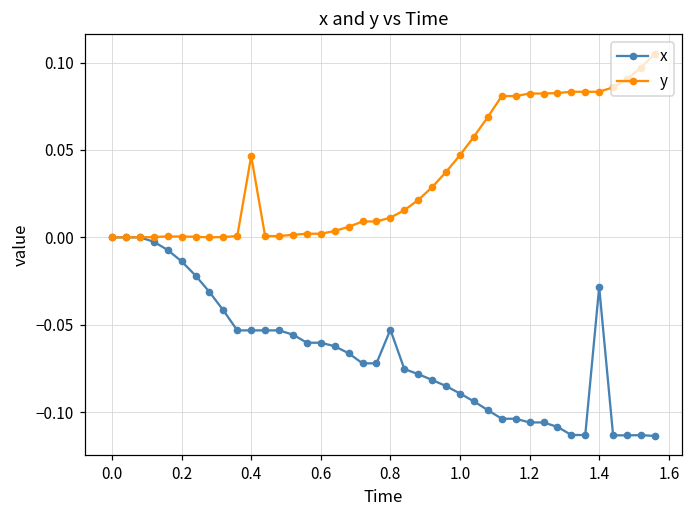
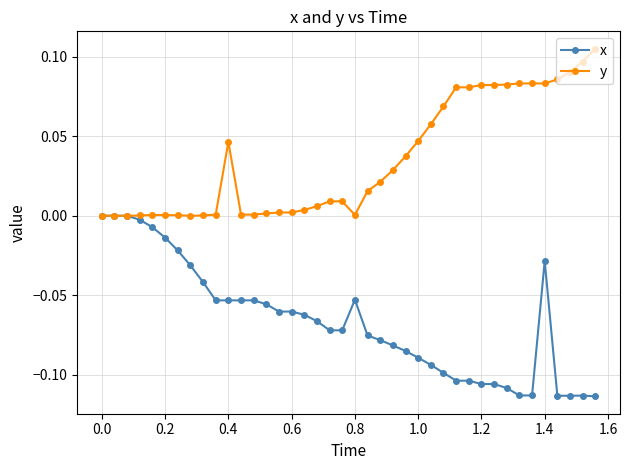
y, 0.8: 0.011 -> 0.001
